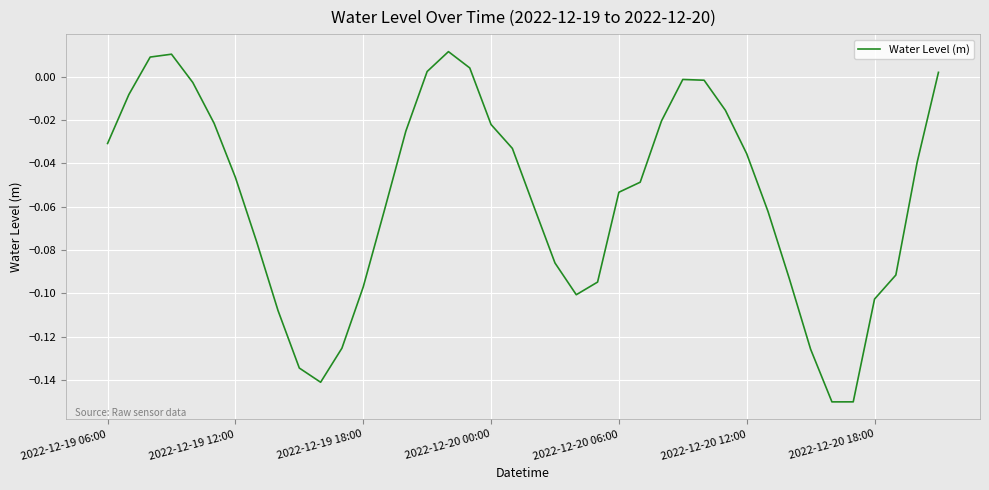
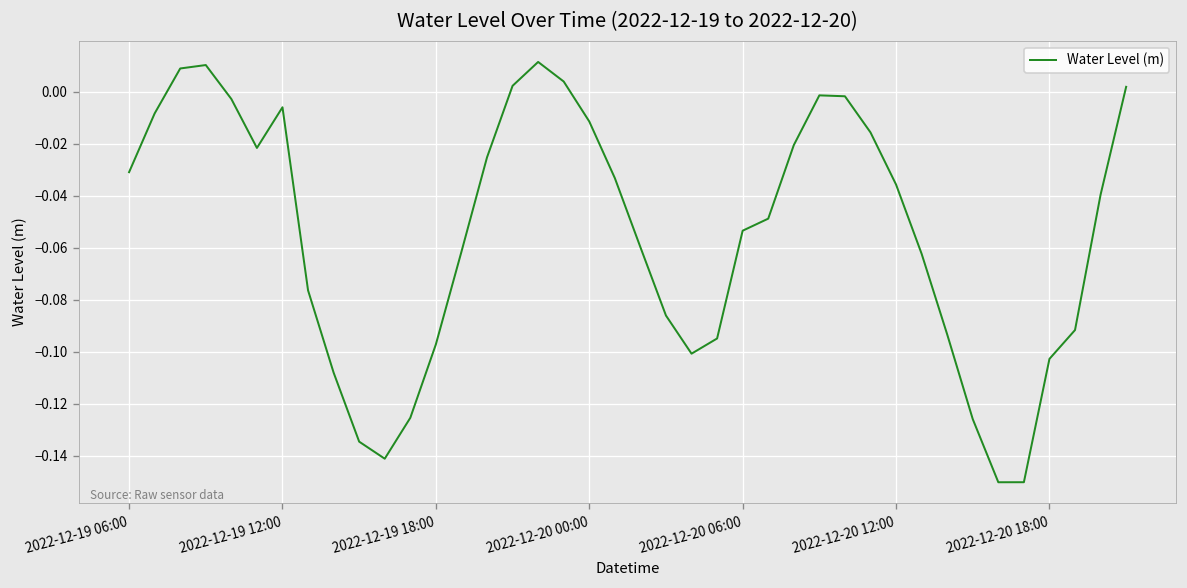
2022-12-19 12:00: -0.047 -> -0.006
2022-12-20 00:00: -0.022 -> -0.011
